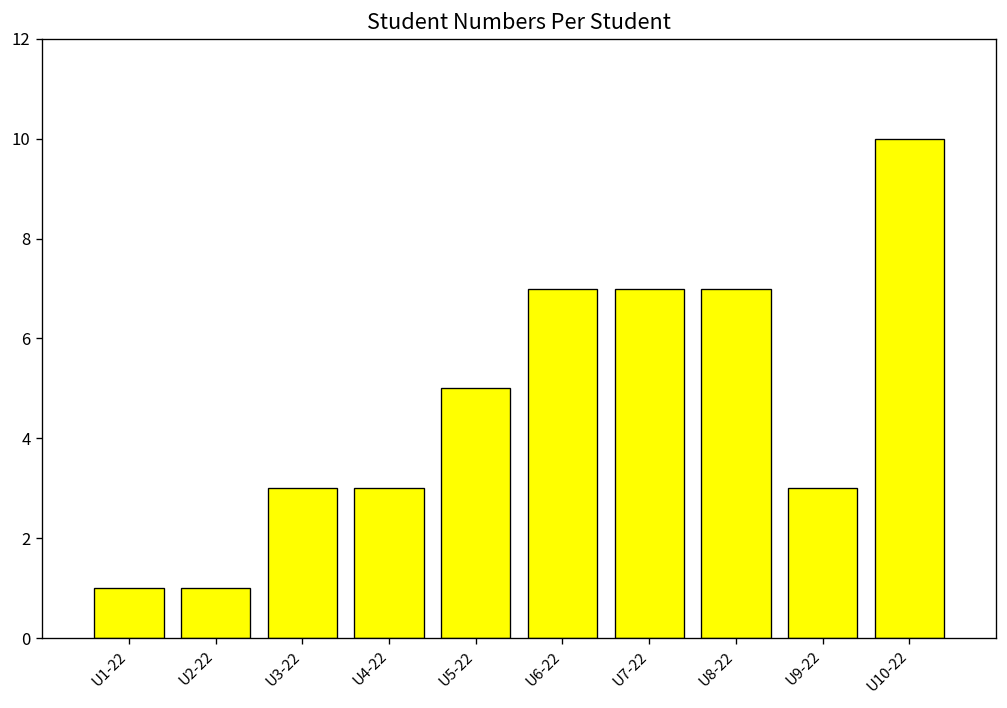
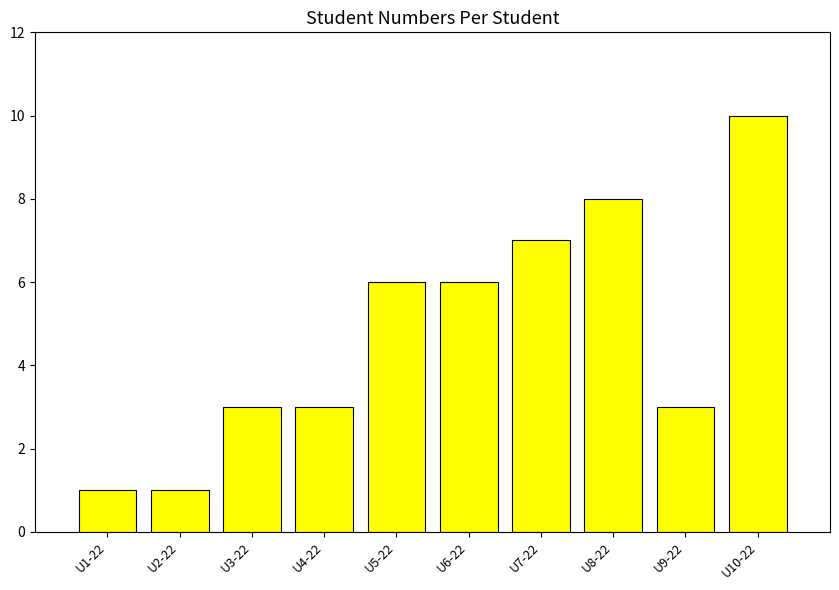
U5-22: 5 -> 6
U6-22: 7 -> 6
U8-22: 7 -> 8
